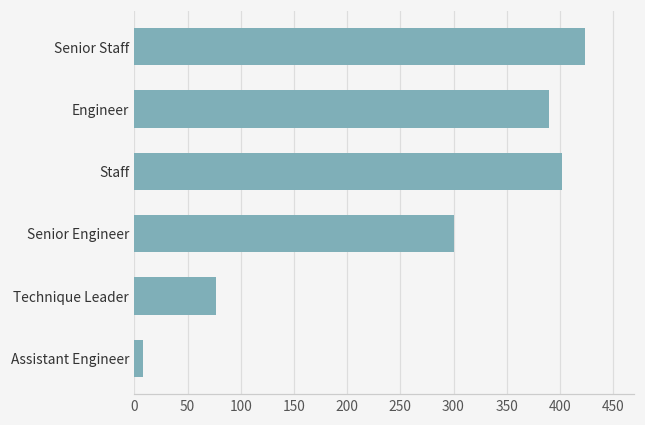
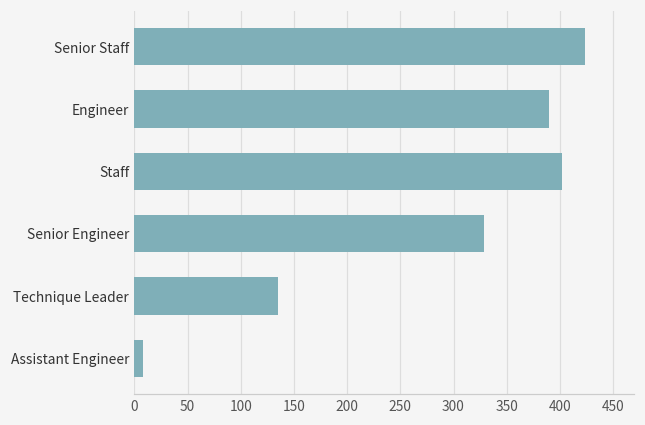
Senior Engineer: 300 -> 330
Technique Leader: 80 -> 140
